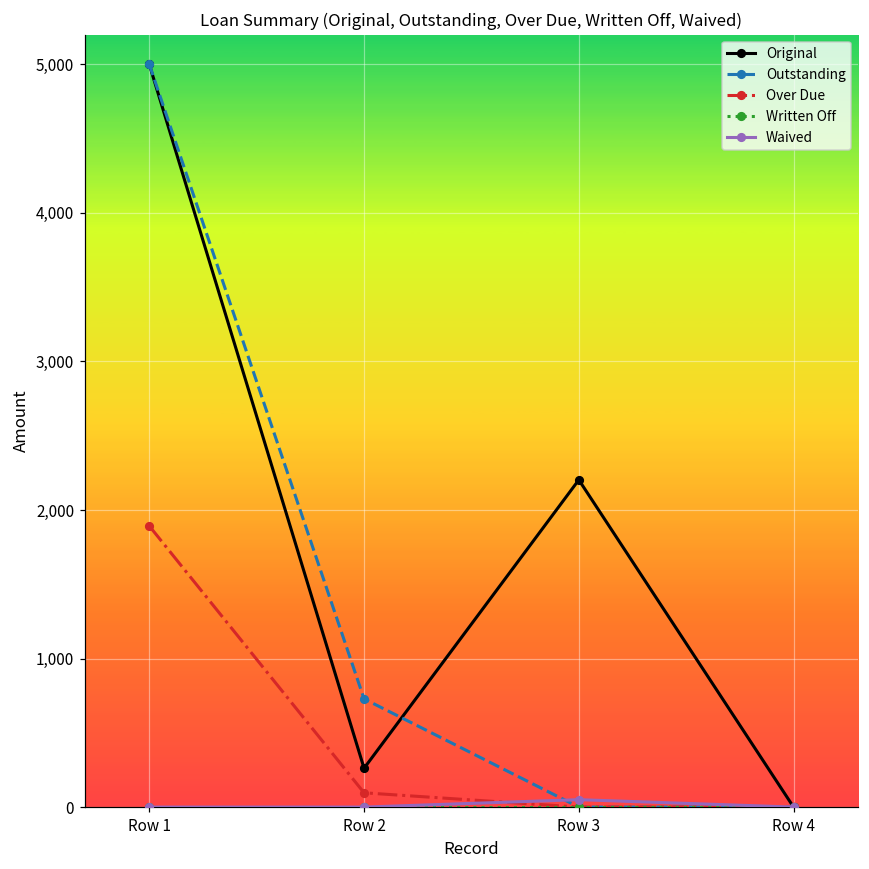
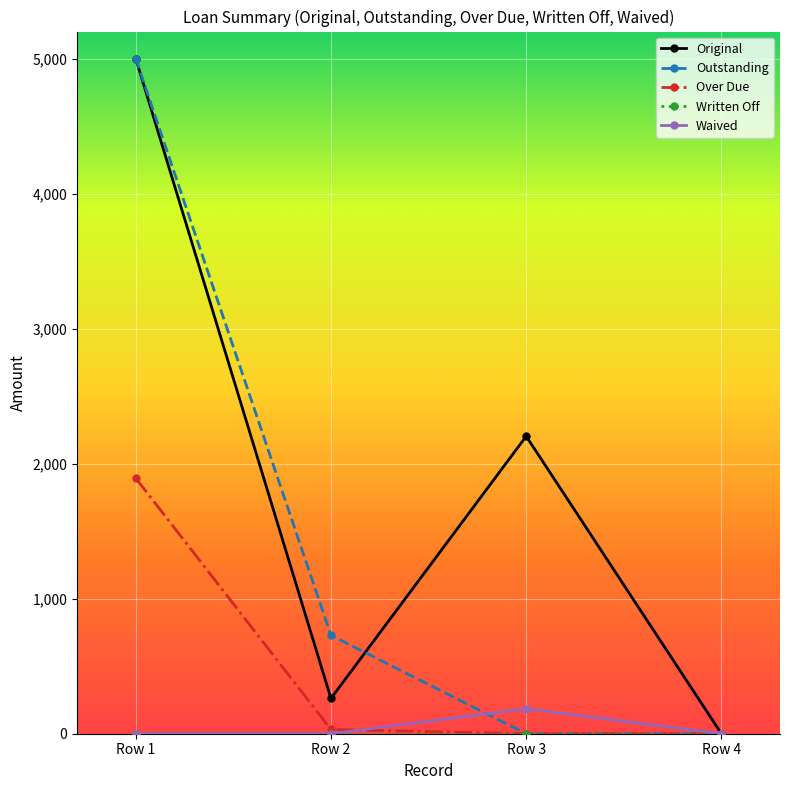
Over Due, Row 2: 100 -> 30
Waived, Row 3: 50 -> 190
